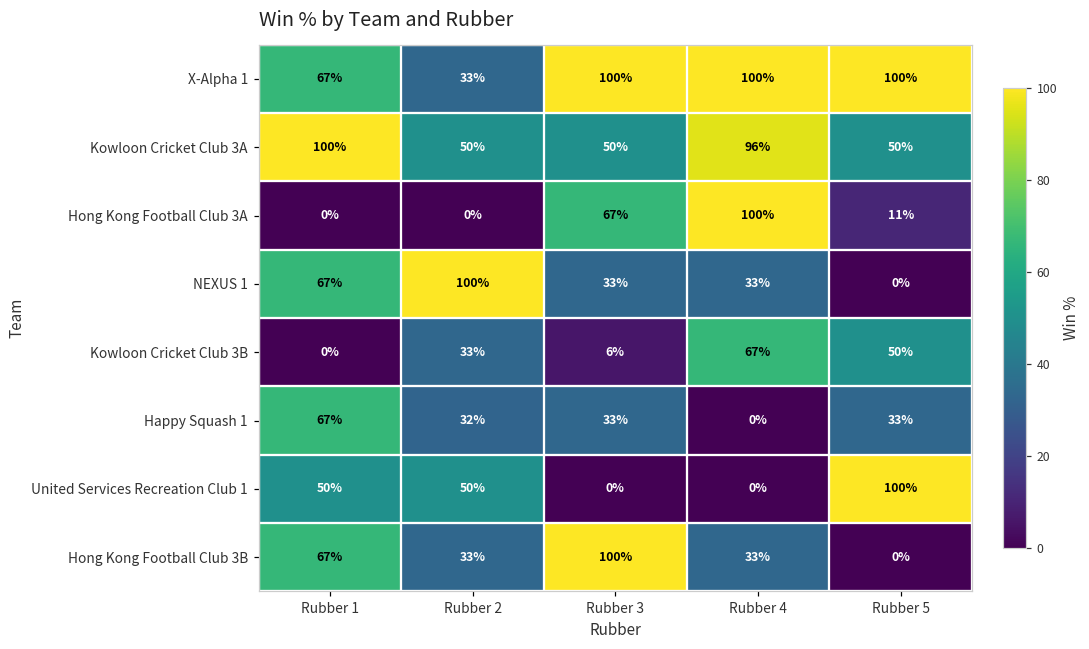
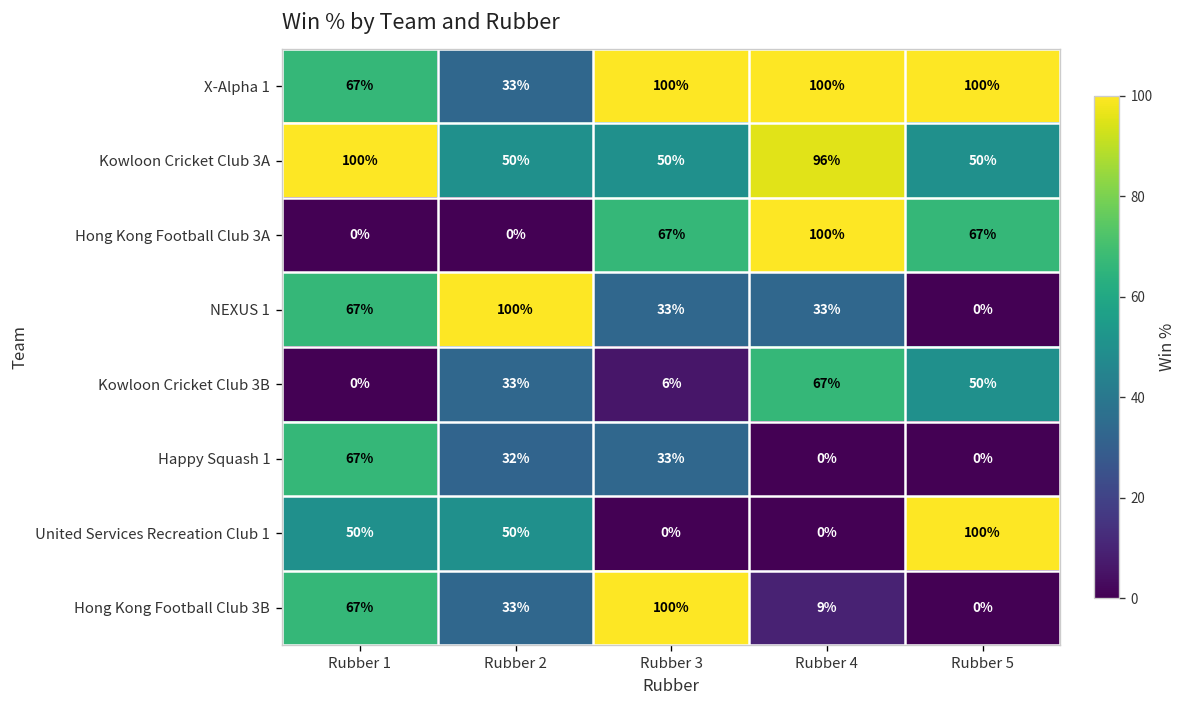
Hong Kong Football Club 3A, Rubber 5: 11% -> 67%
Happy Squash 1, Rubber 5: 33% -> 0%
Hong Kong Football Club 3B, Rubber 4: 33% -> 9%
